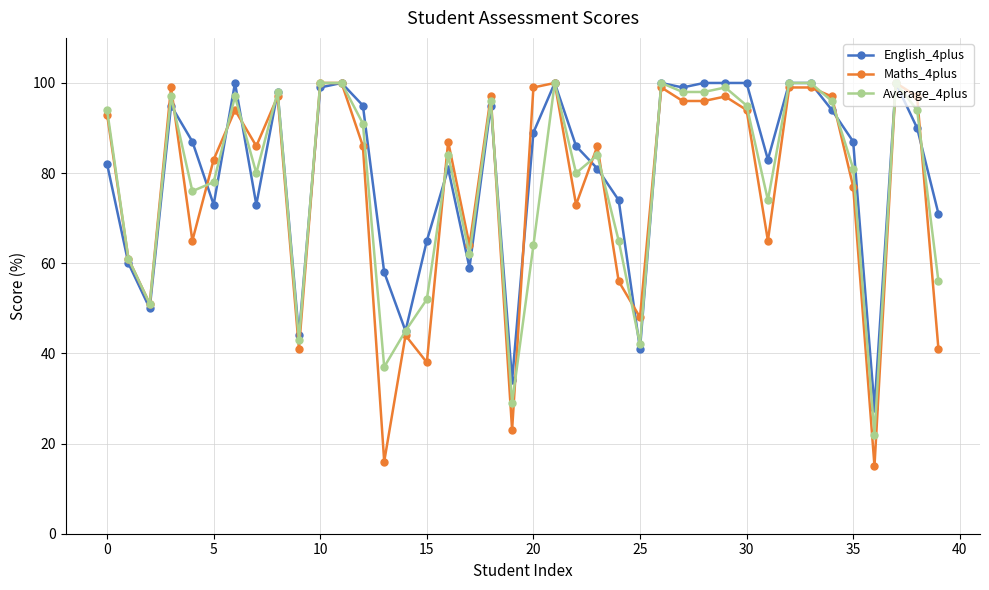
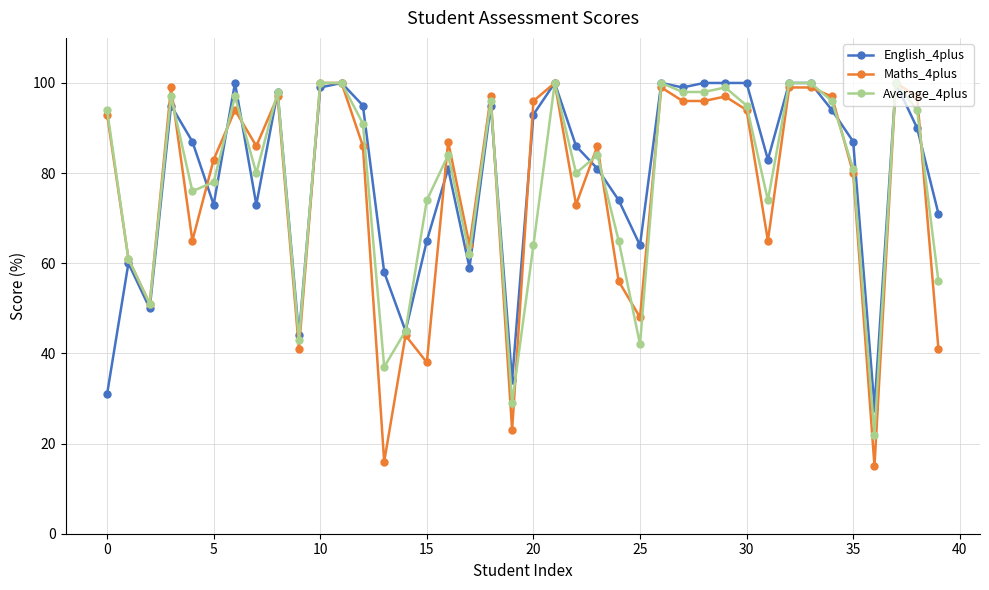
English_4plus, 0: 82 -> 31
Average_4plus, 15: 52 -> 74
English_4plus, 20: 89 -> 93
Maths_4plus, 20: 99 -> 96
English_4plus, 25: 41 -> 64
Maths_4plus, 35: 77 -> 80
